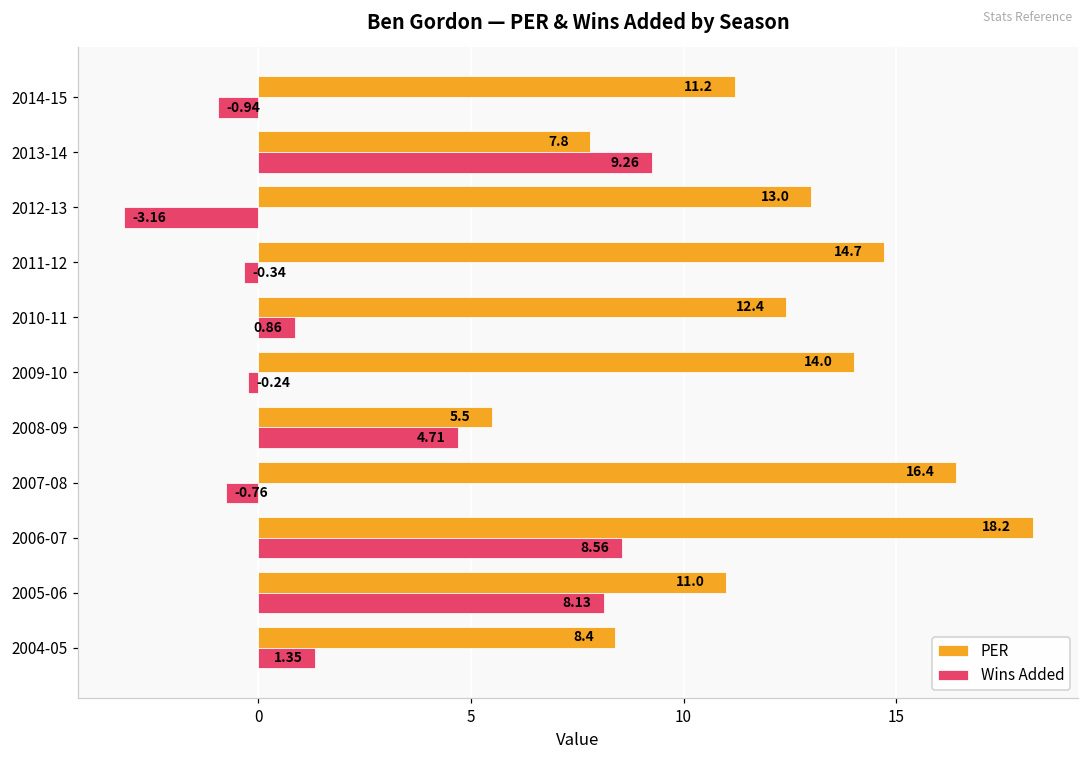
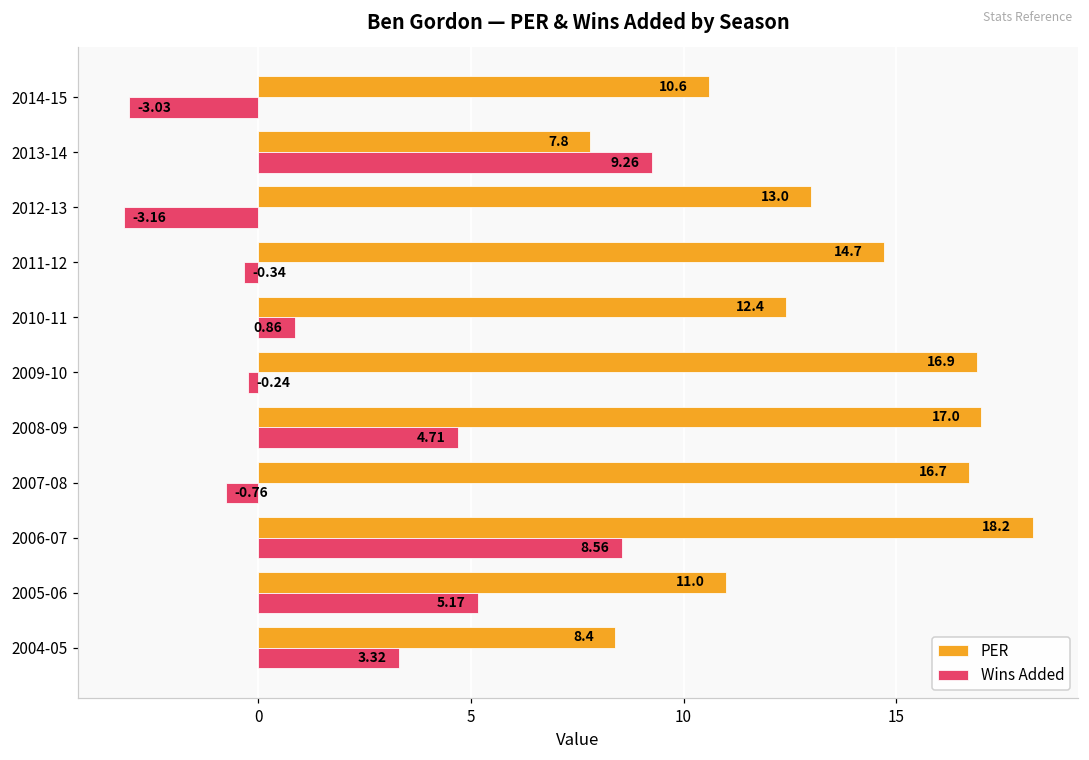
PER, 2014-15: 11.2 -> 10.6
Wins Added, 2014-15: -0.94 -> -3.03
PER, 2009-10: 14.0 -> 16.9
PER, 2008-09: 5.5 -> 17.0
PER, 2007-08: 16.4 -> 16.7
Wins Added, 2005-06: 8.13 -> 5.17
Wins Added, 2004-05: 1.35 -> 3.32
